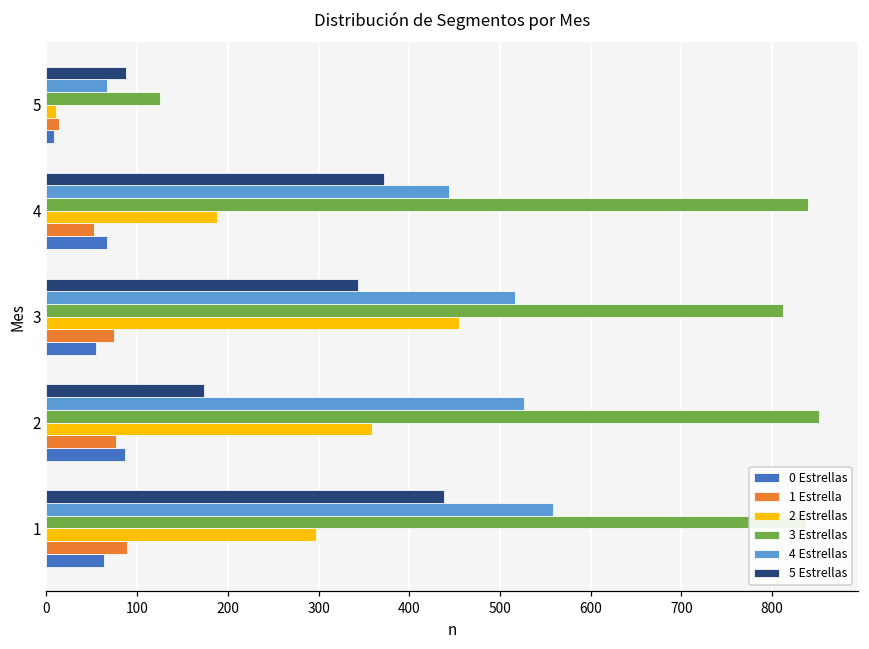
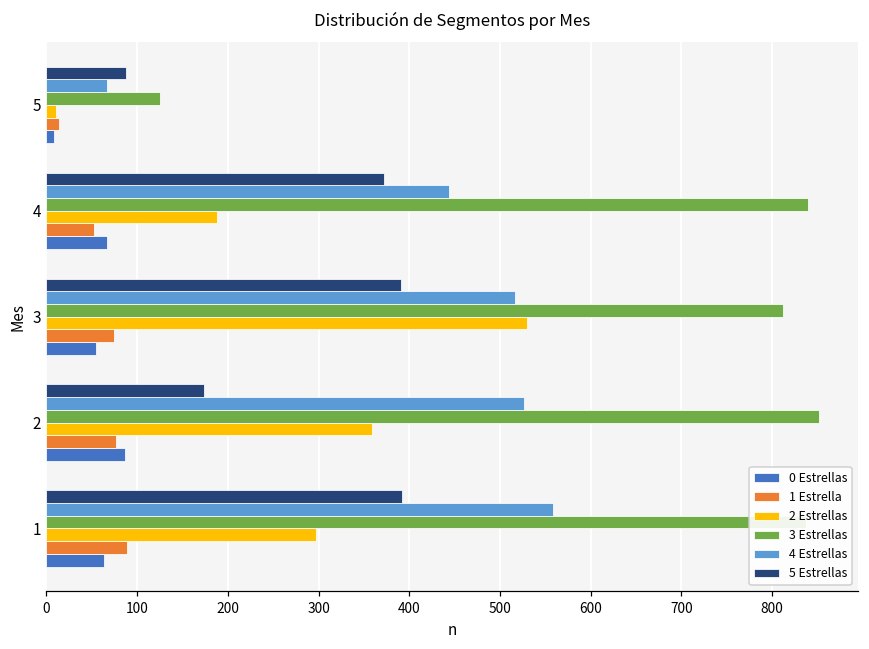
5 Estrellas, 3: 340 -> 390
2 Estrellas, 3: 460 -> 530
5 Estrellas, 1: 440 -> 390
